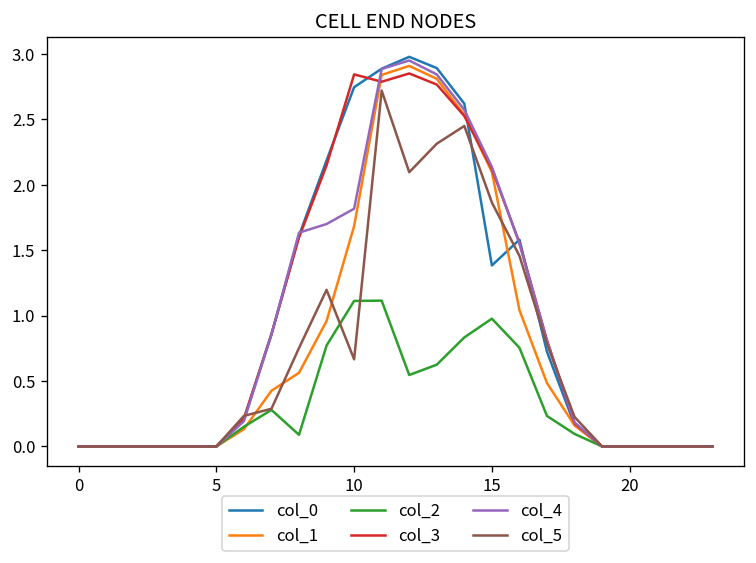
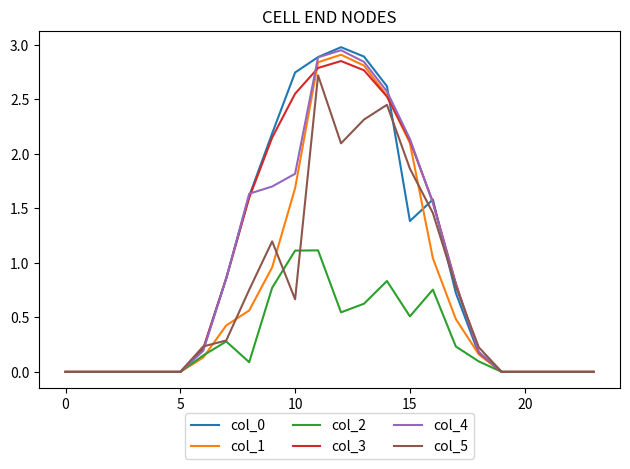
col_3, 10: 2.84 -> 2.55
col_2, 15: 0.98 -> 0.51
